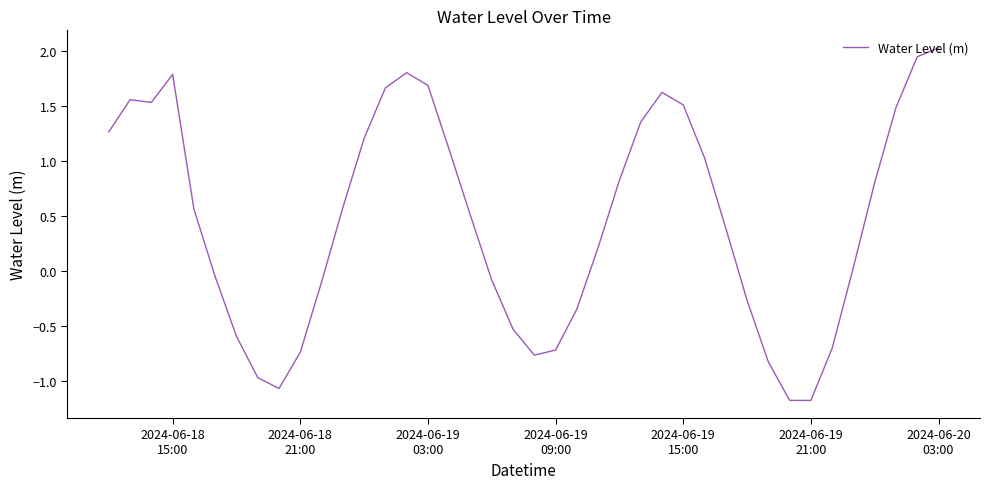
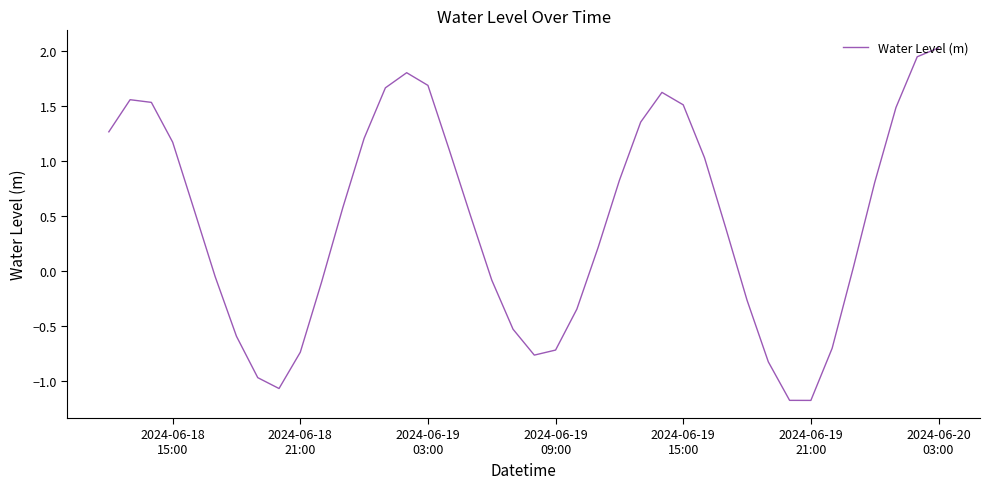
2024-06-18 15:00: 1.78 -> 1.17
